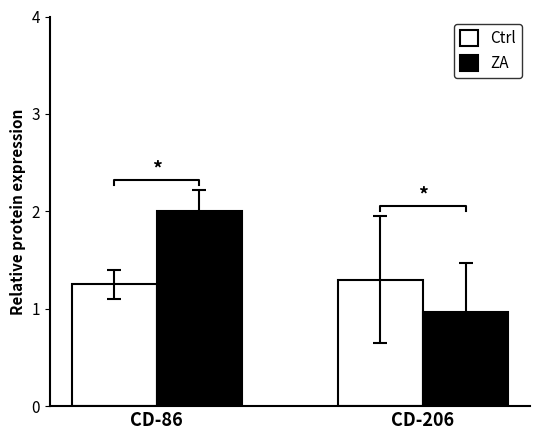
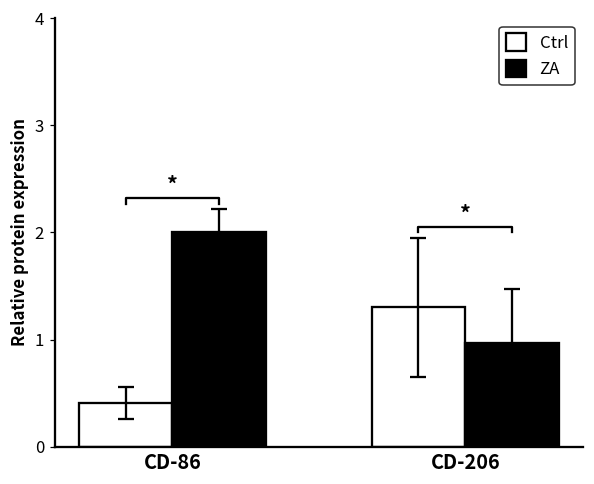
Ctrl, CD-86: 1.3 -> 0.4
